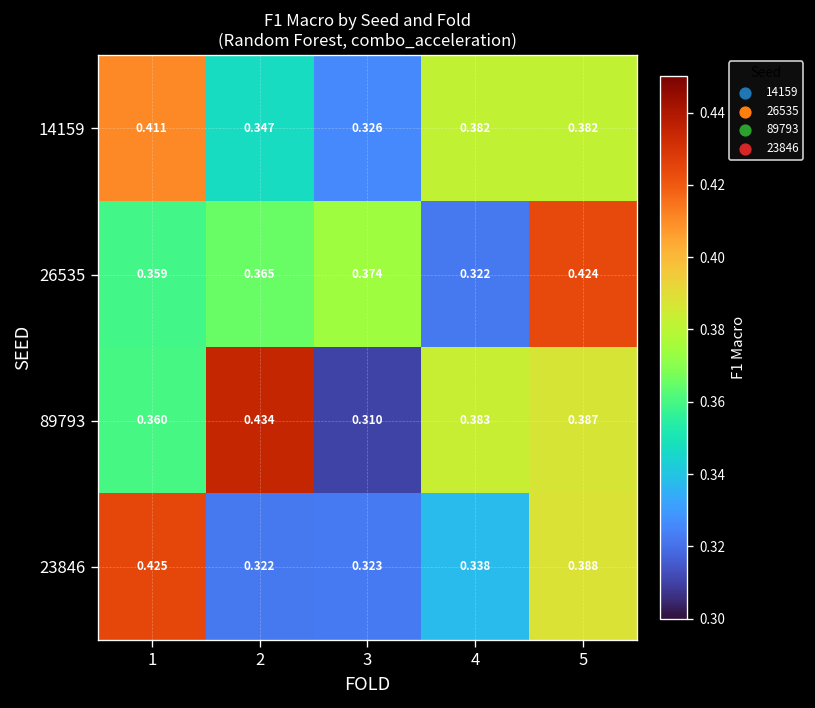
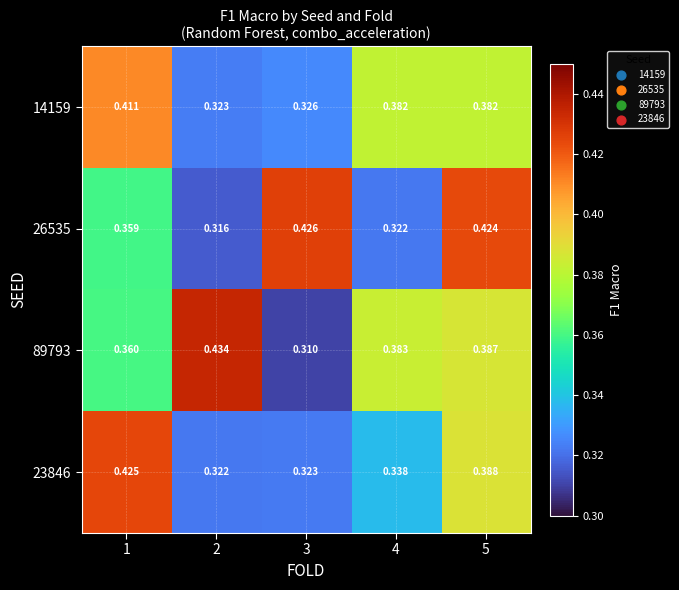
14159, 2: 0.347 -> 0.323
26535, 2: 0.365 -> 0.316
26535, 3: 0.374 -> 0.426
